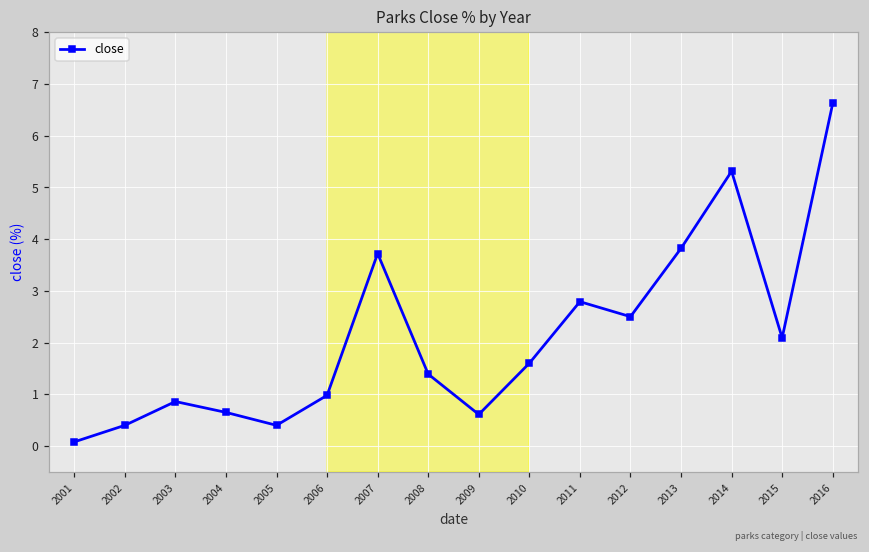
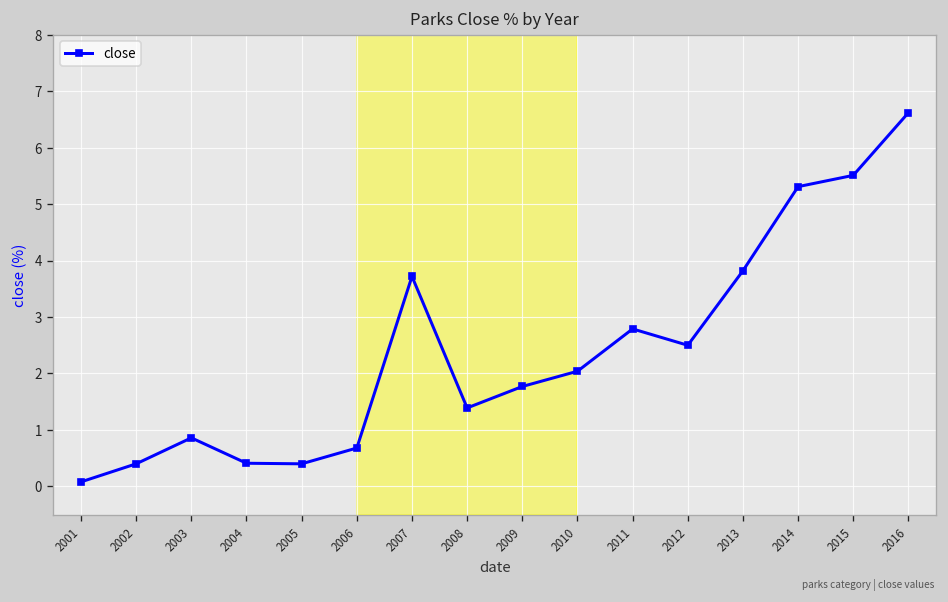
2004: 0.7 -> 0.4
2006: 1.0 -> 0.7
2009: 0.6 -> 1.8
2010: 1.6 -> 2.0
2015: 2.1 -> 5.5
